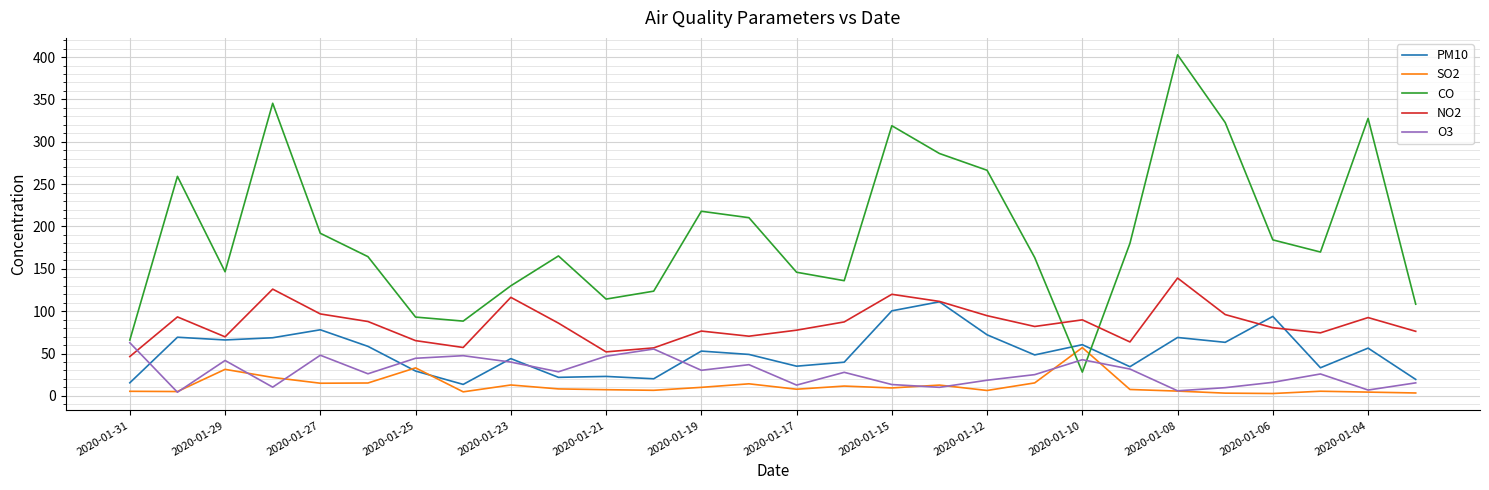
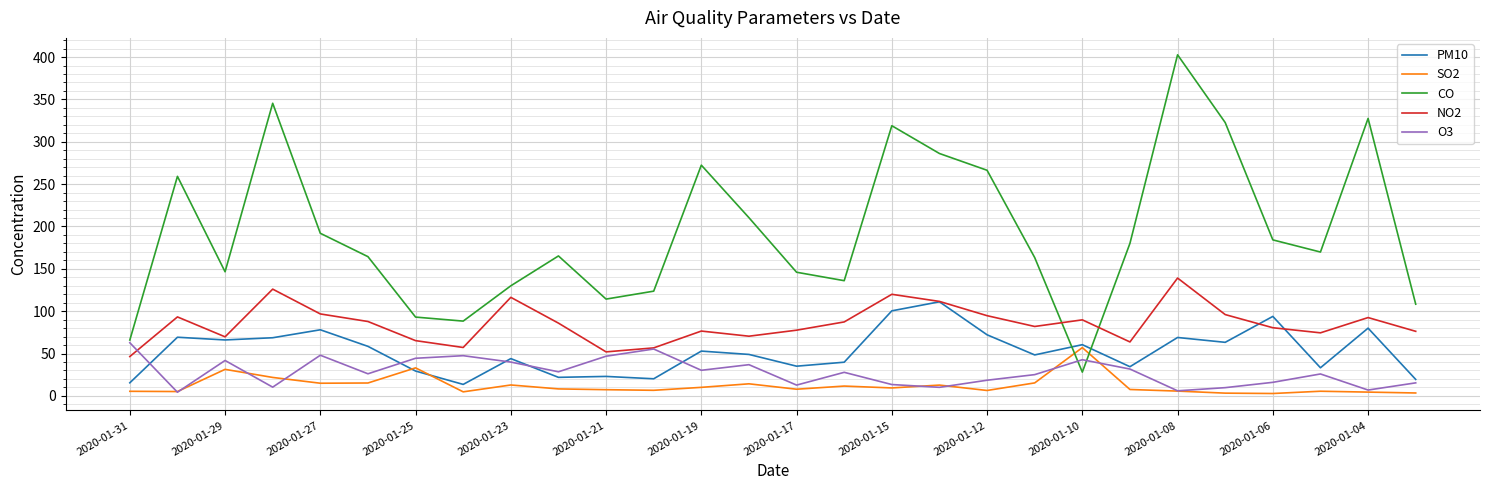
CO, 2020-01-19: 220 -> 270
PM10, 2020-01-04: 60 -> 80
